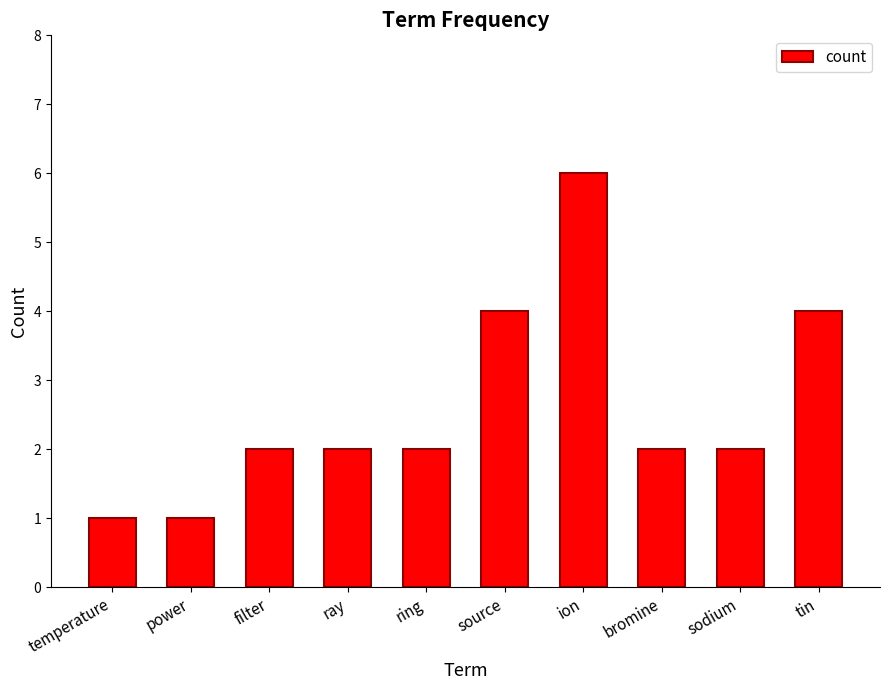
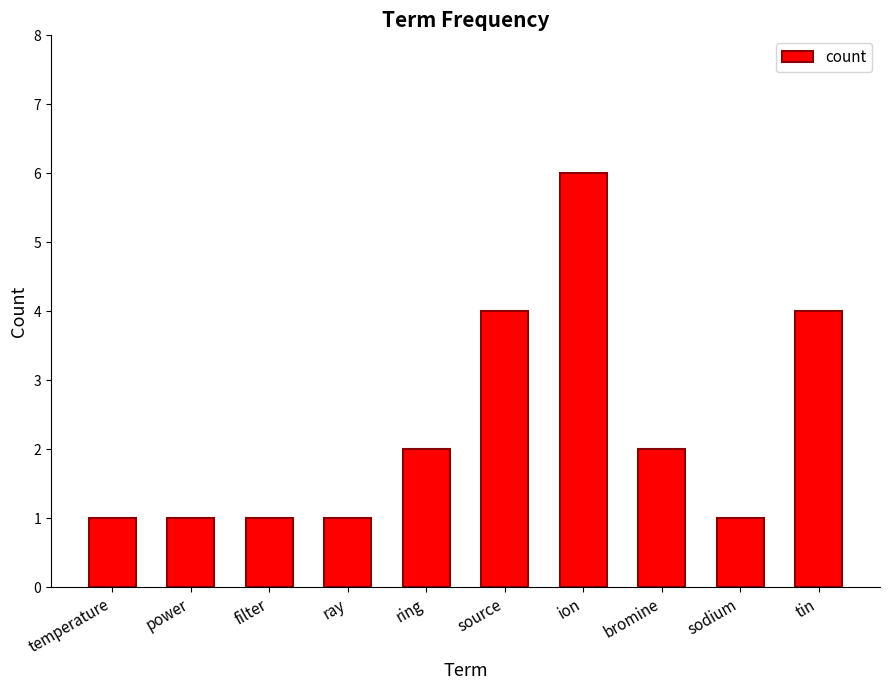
filter: 2 -> 1
ray: 2 -> 1
sodium: 2 -> 1
